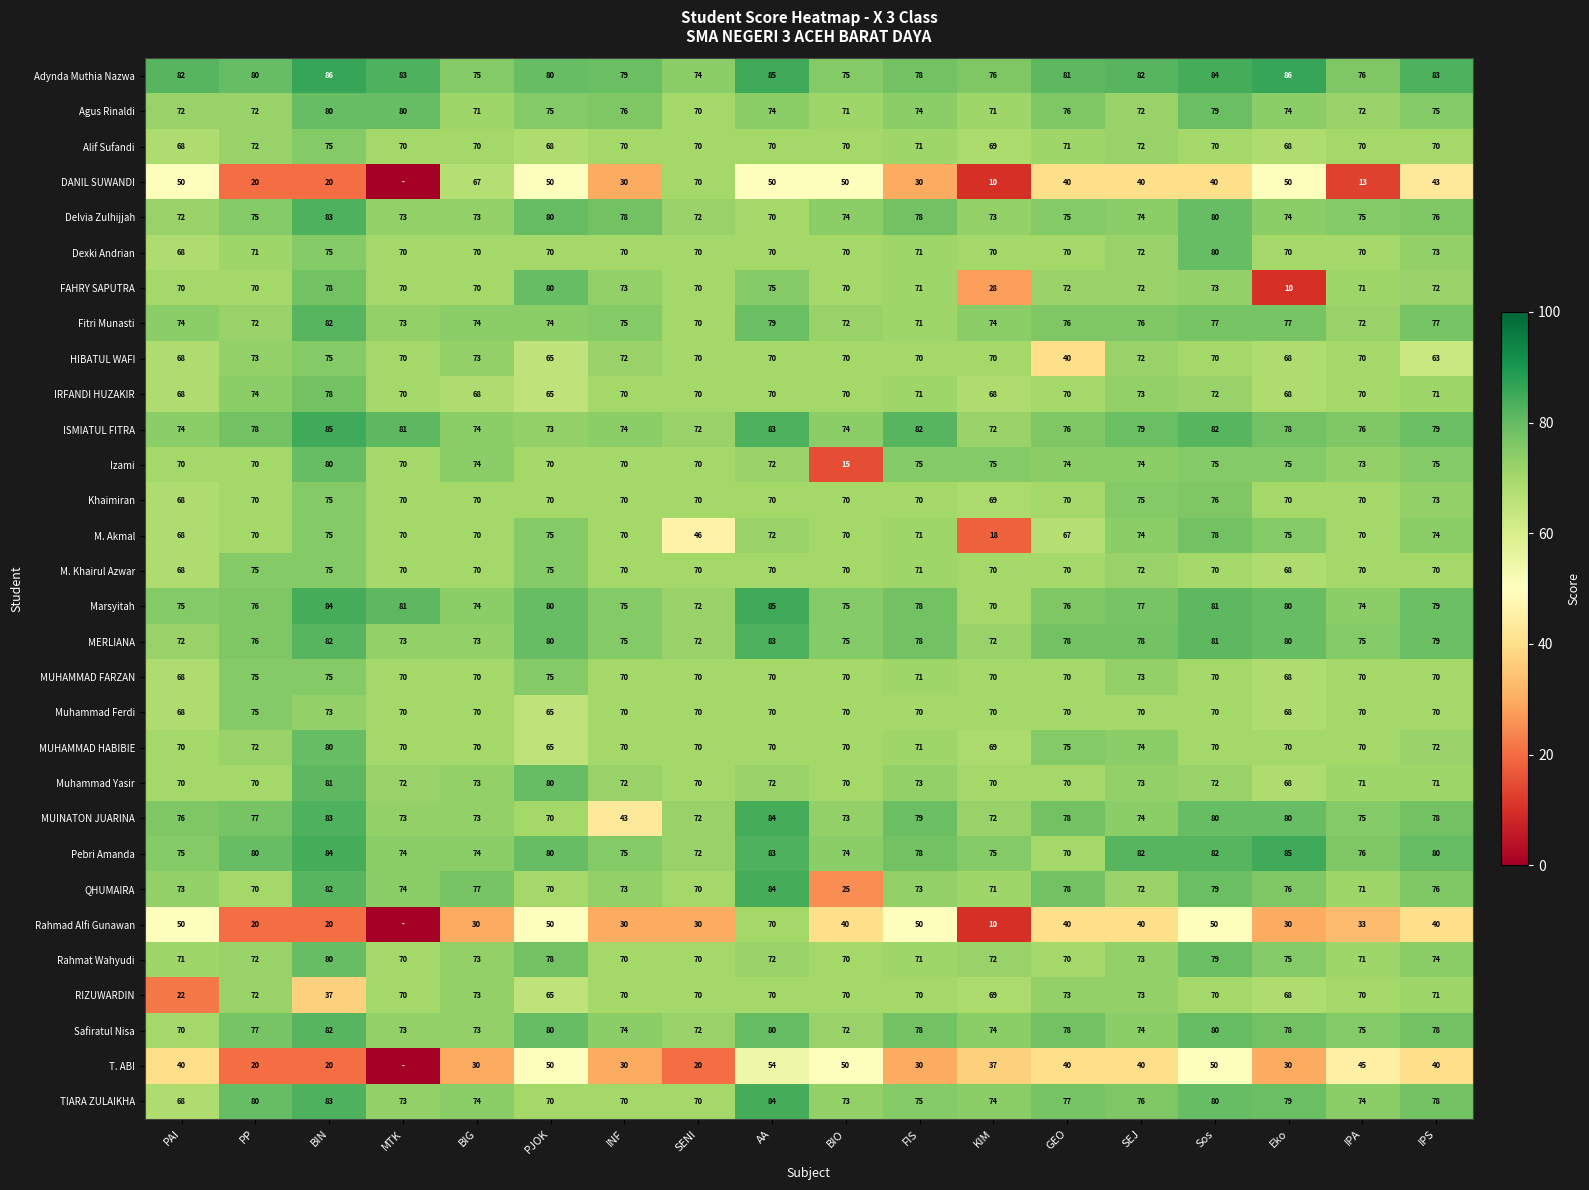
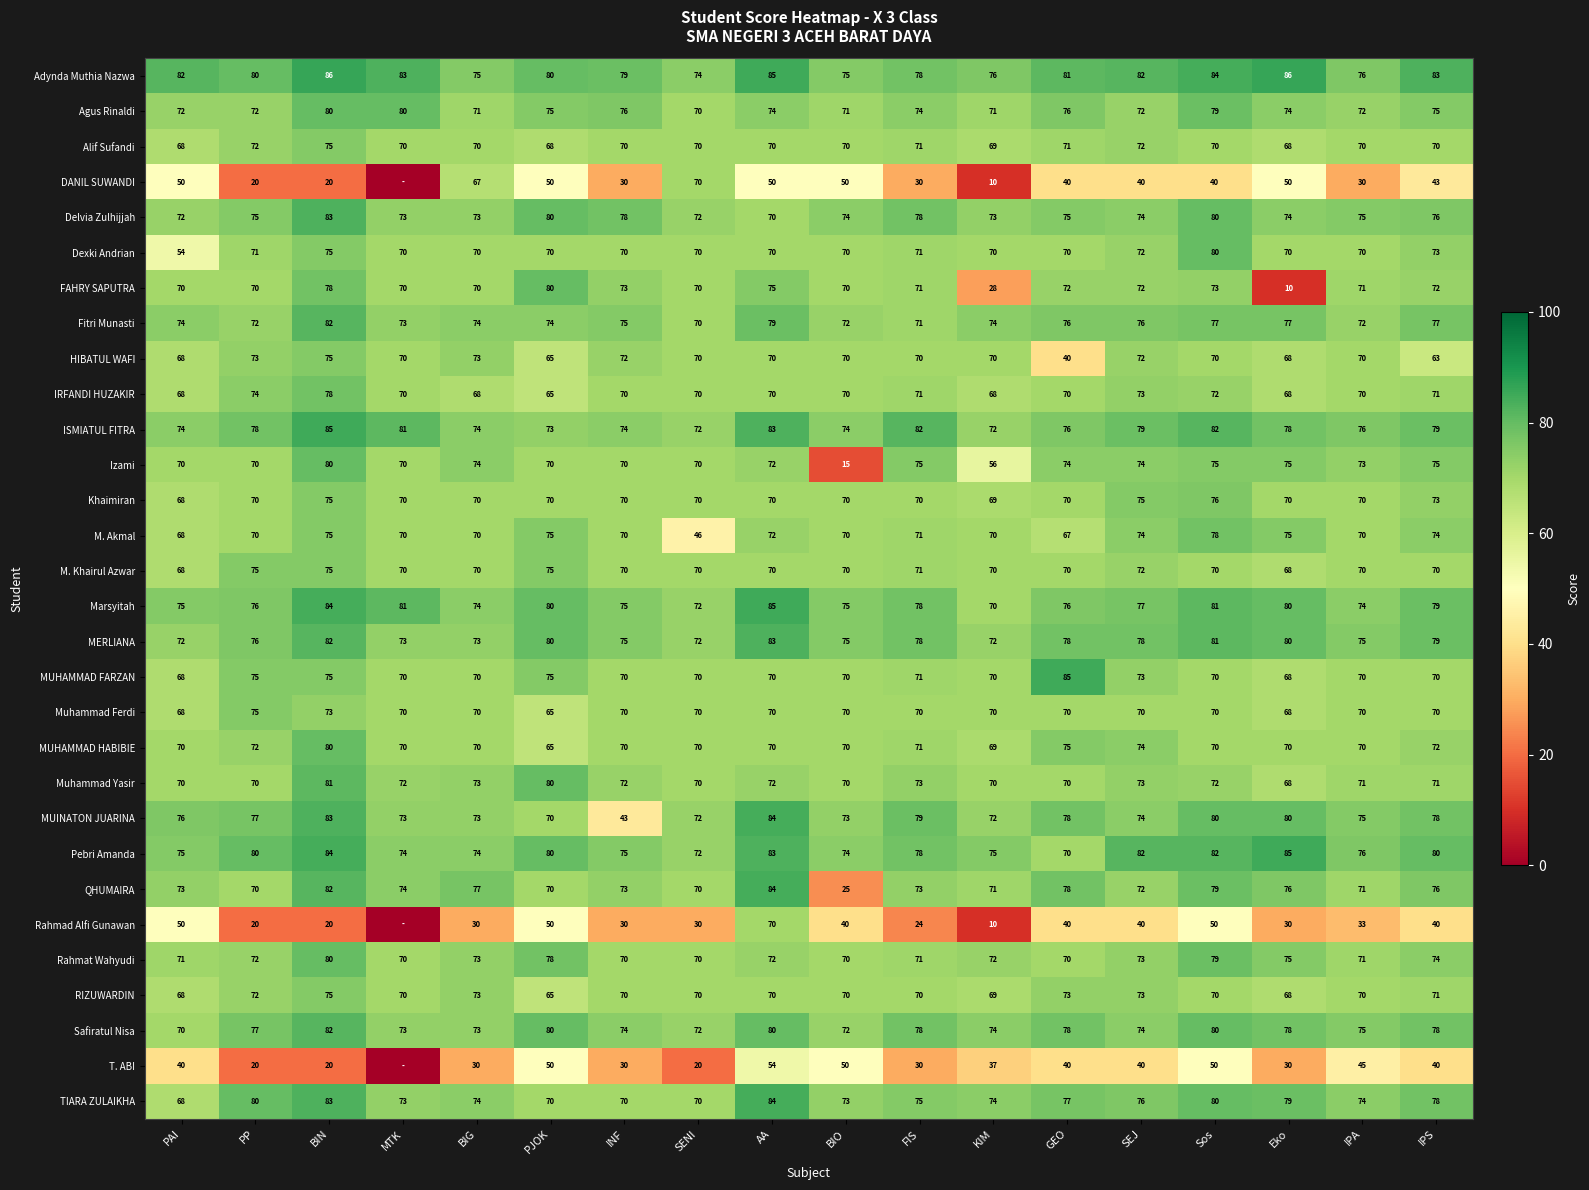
DANIL SUWANDI, IPA: 13 -> 30
Dexki Andrian, PAI: 68 -> 54
Izami, KIM: 75 -> 56
M. Akmal, KIM: 18 -> 70
MUHAMMAD FARZAN, GEO: 70 -> 85
Rahmad Alfi Gunawan, FIS: 50 -> 24
RIZUWARDIN, PAI: 22 -> 68
RIZUWARDIN, BIN: 37 -> 75
